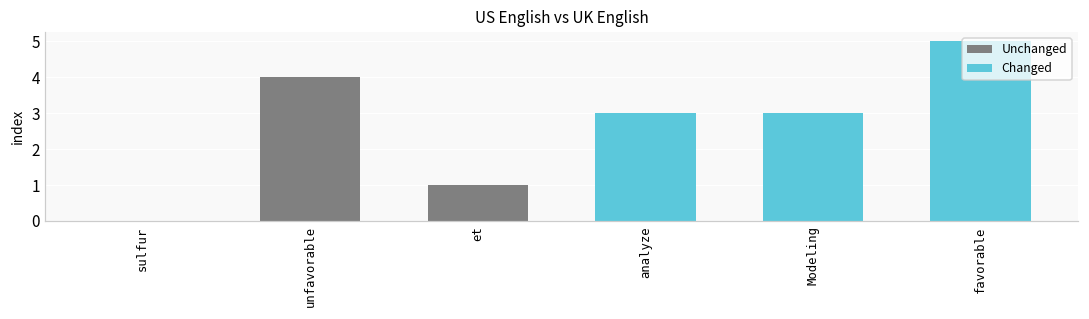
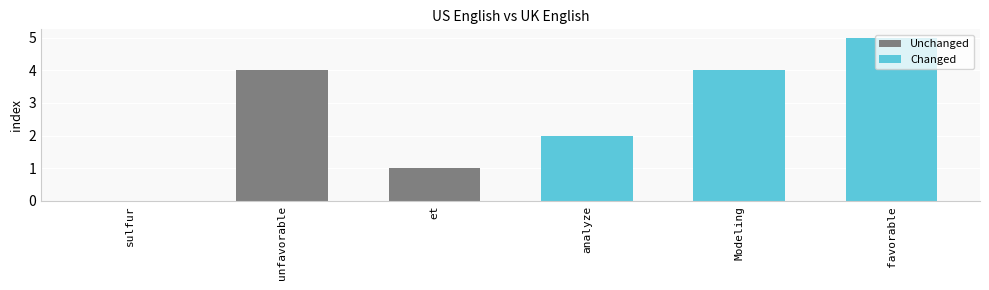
analyze: 3 -> 2
Modeling: 3 -> 4
